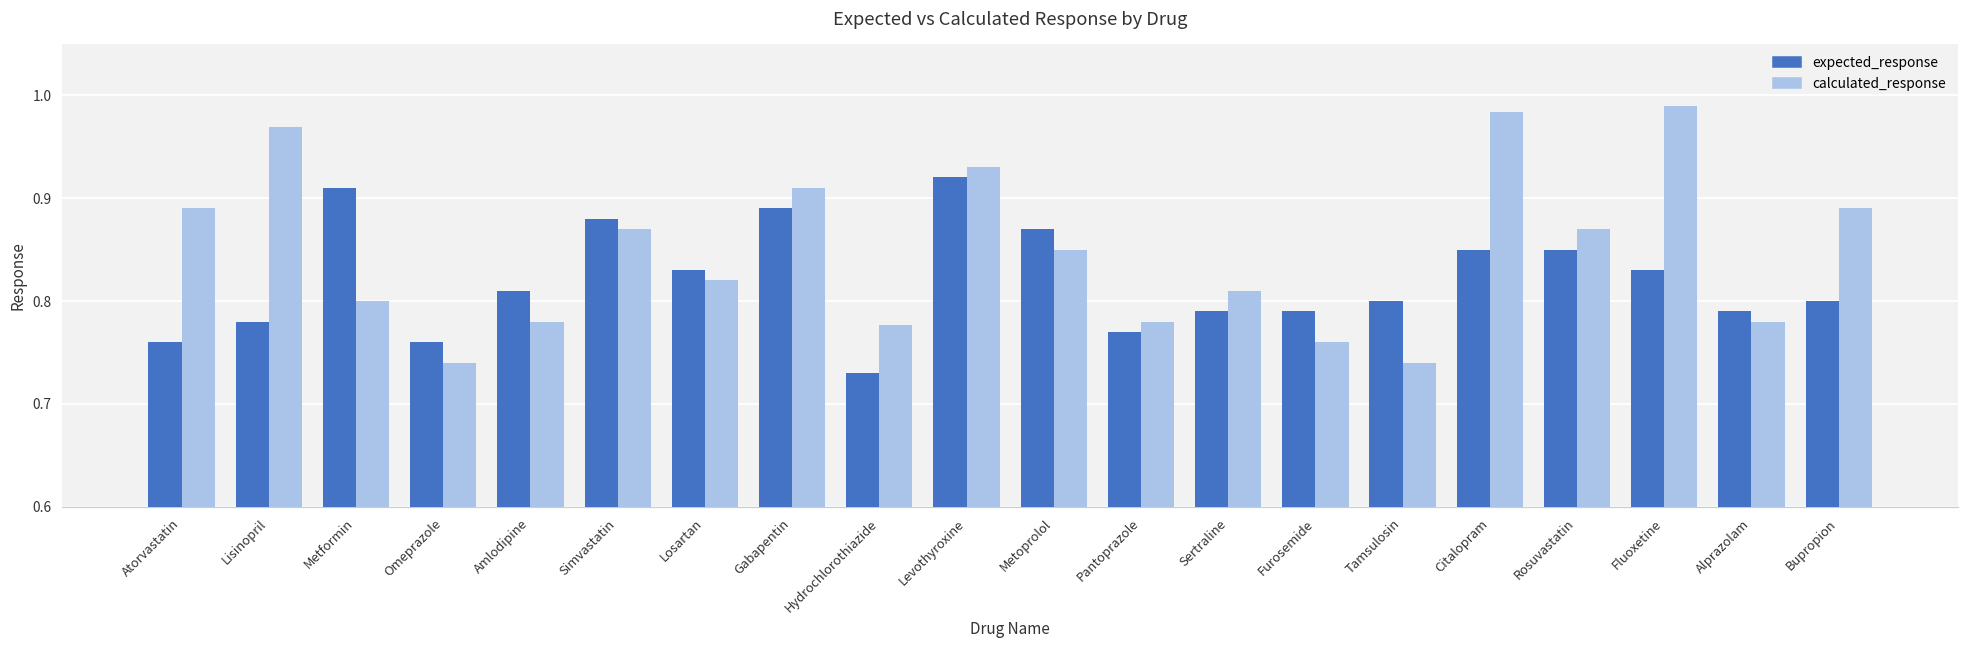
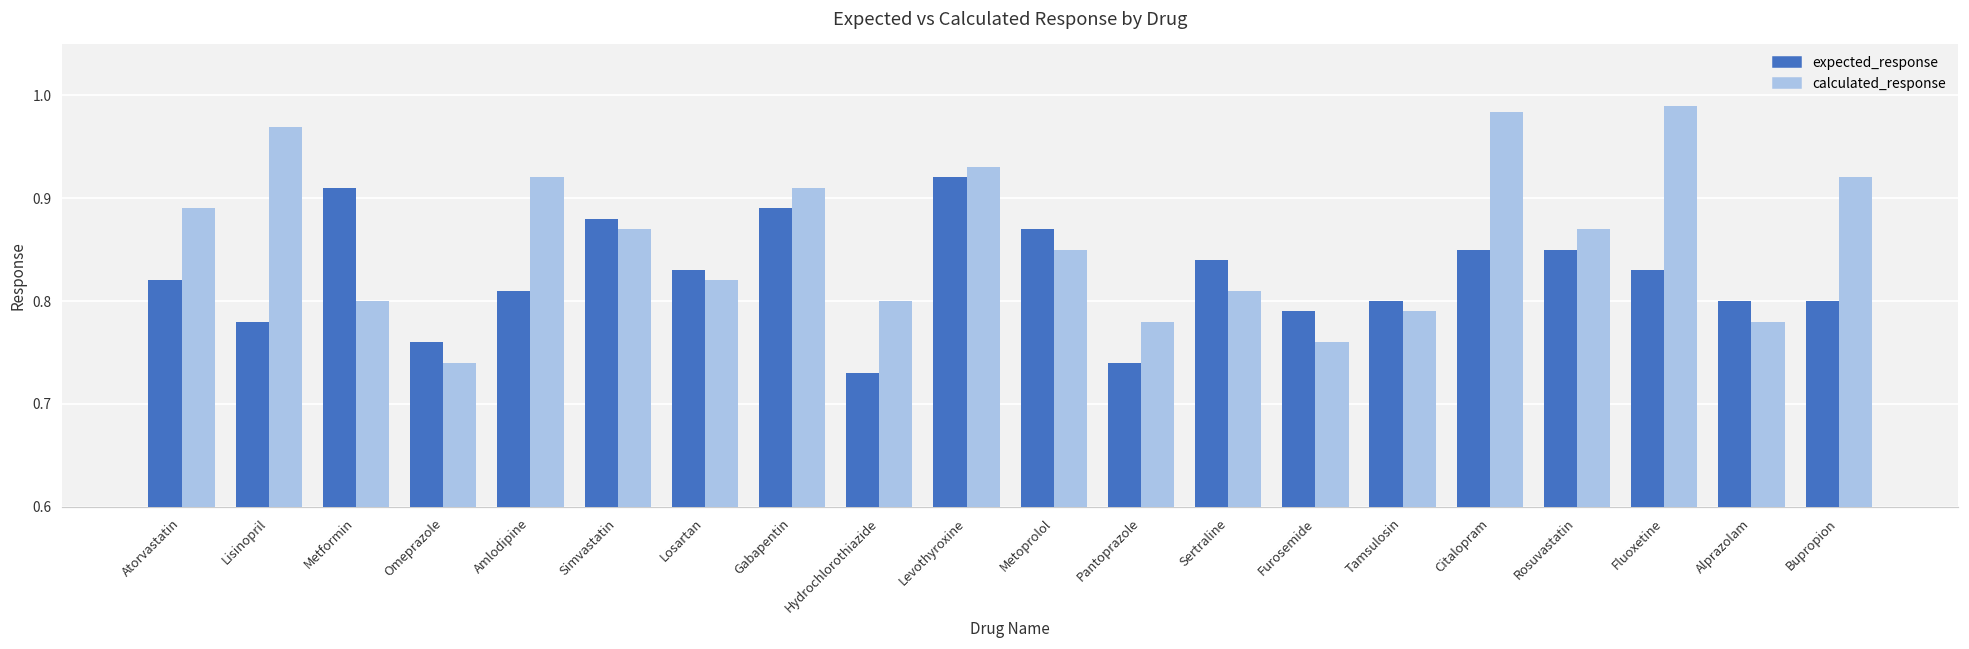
expected_response, Atorvastatin: 0.76 -> 0.82
calculated_response, Amlodipine: 0.78 -> 0.92
calculated_response, Hydrochlorothiazide: 0.78 -> 0.80
expected_response, Pantoprazole: 0.77 -> 0.74
expected_response, Sertraline: 0.79 -> 0.84
calculated_response, Tamsulosin: 0.74 -> 0.79
expected_response, Alprazolam: 0.79 -> 0.80
calculated_response, Bupropion: 0.89 -> 0.92
